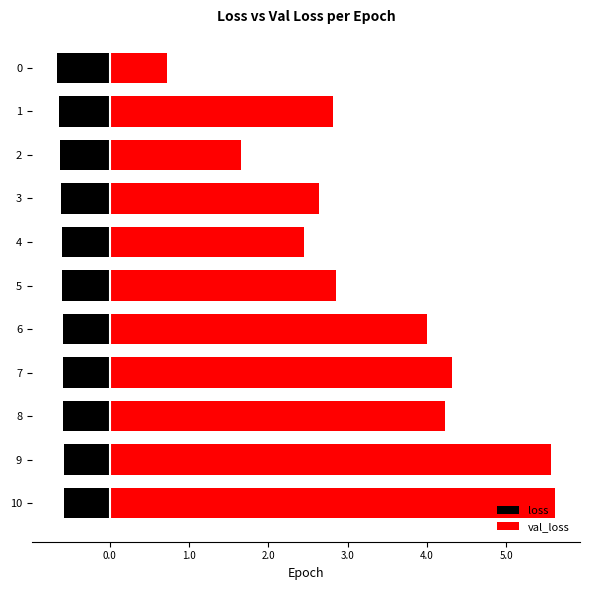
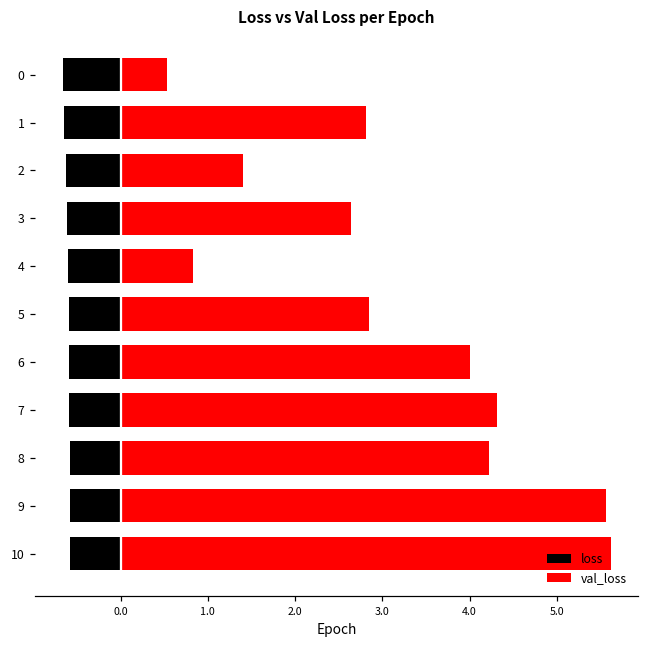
val_loss, 0: 0.7 -> 0.5
val_loss, 2: 1.7 -> 1.4
val_loss, 4: 2.5 -> 0.8
